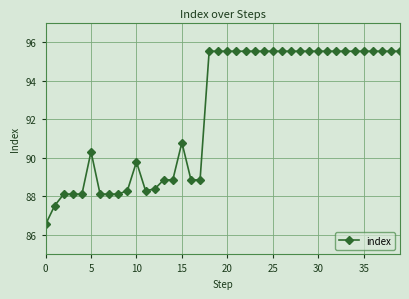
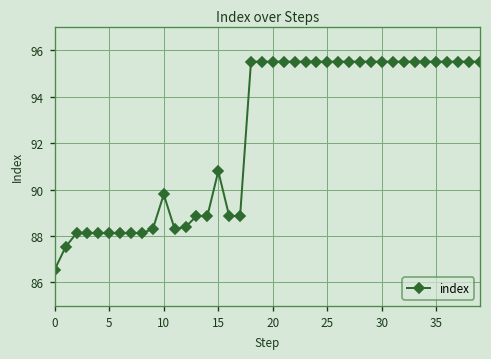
5: 90.3 -> 88.1
